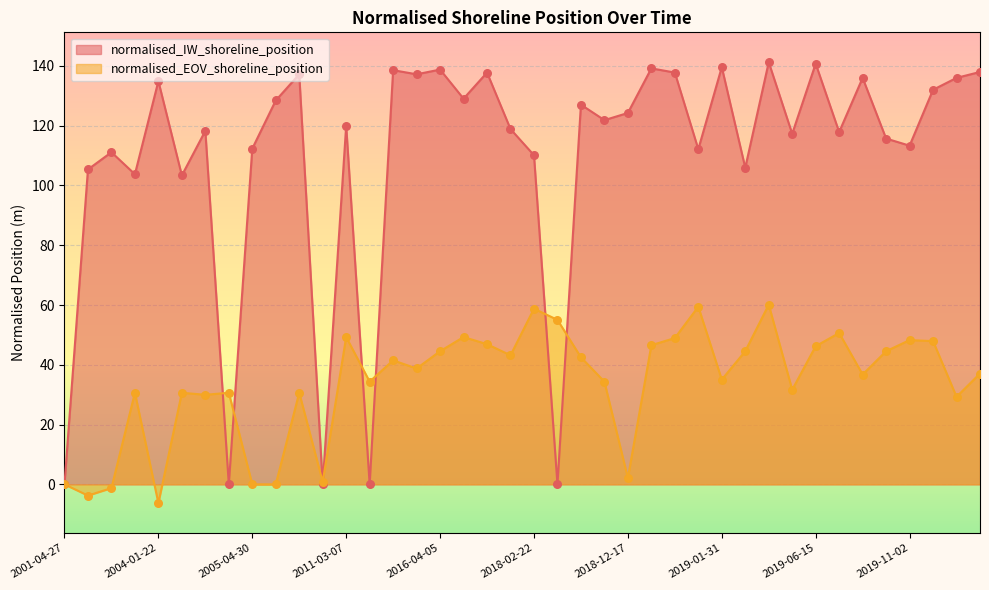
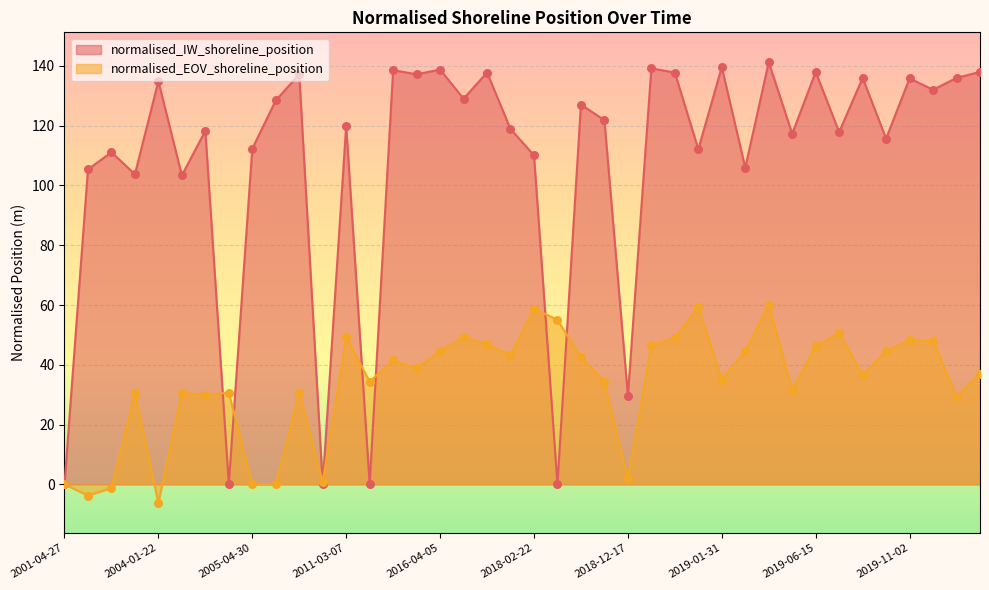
normalised_IW_shoreline_position, 2018-12-17: 124 -> 30
normalised_IW_shoreline_position, 2019-06-15: 141 -> 138
normalised_IW_shoreline_position, 2019-11-02: 113 -> 136
